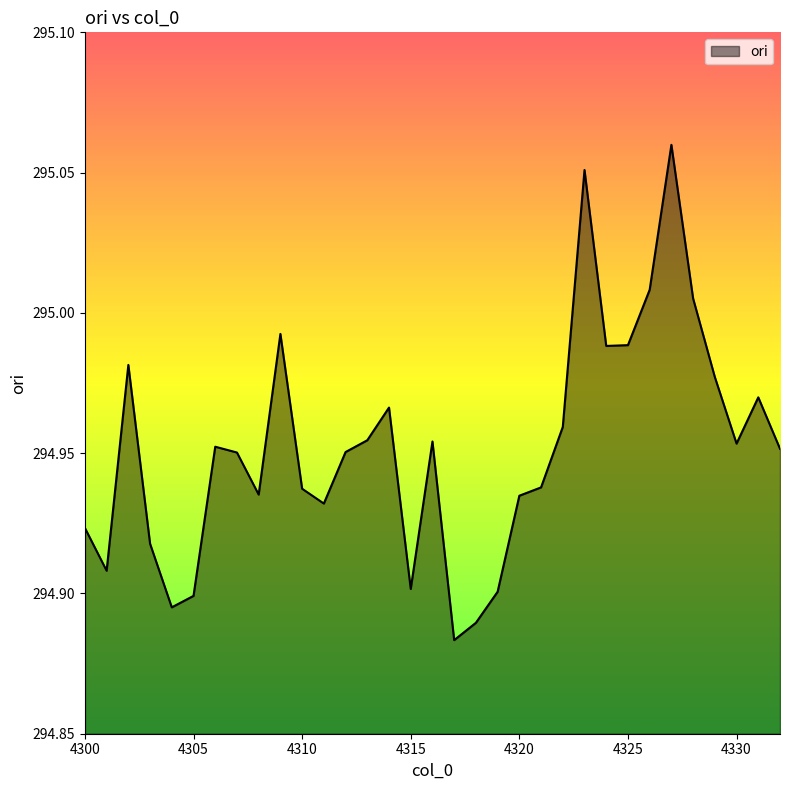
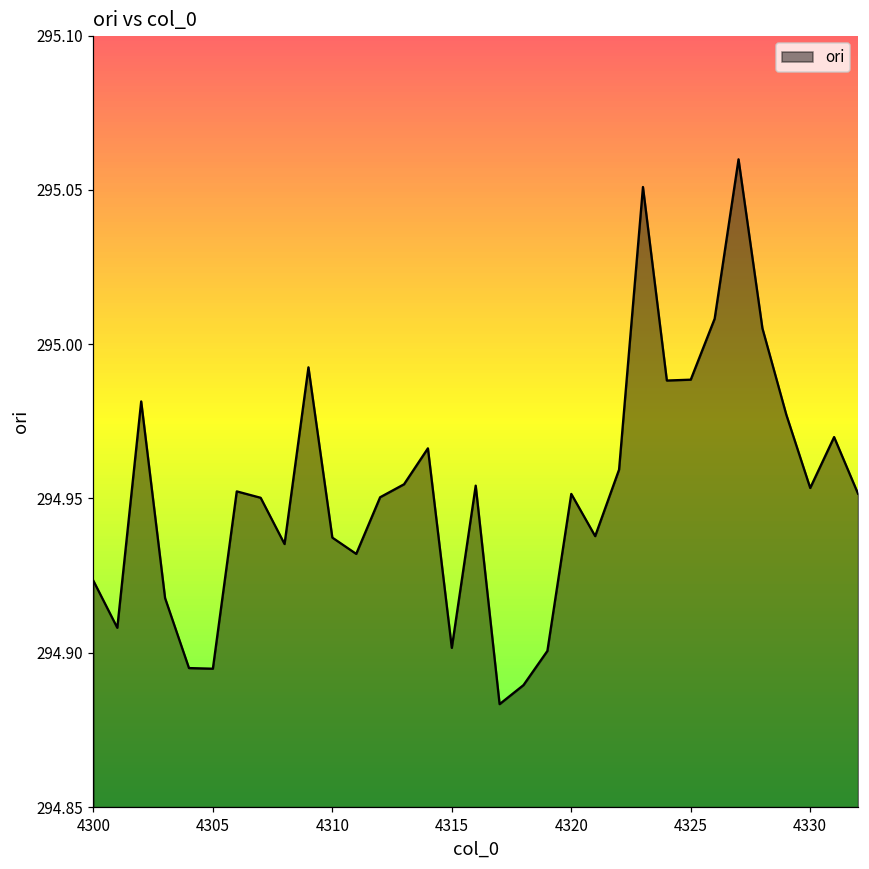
4305: 294.899 -> 294.895
4320: 294.935 -> 294.951
